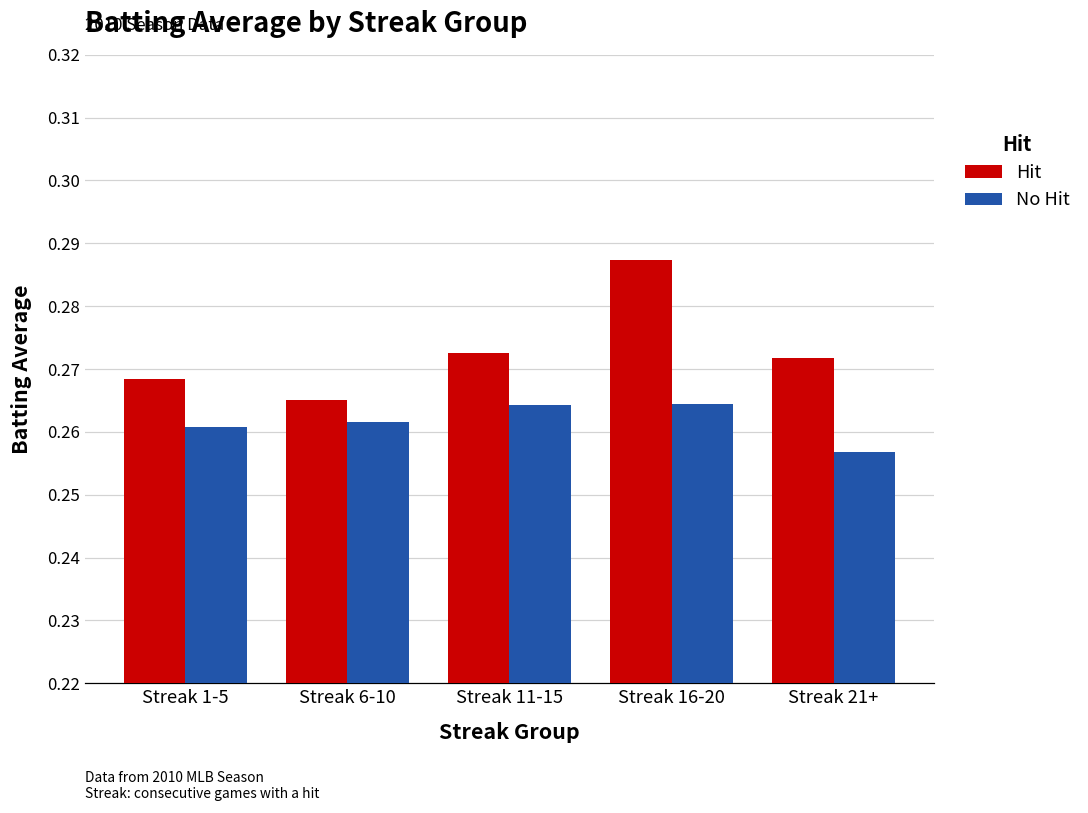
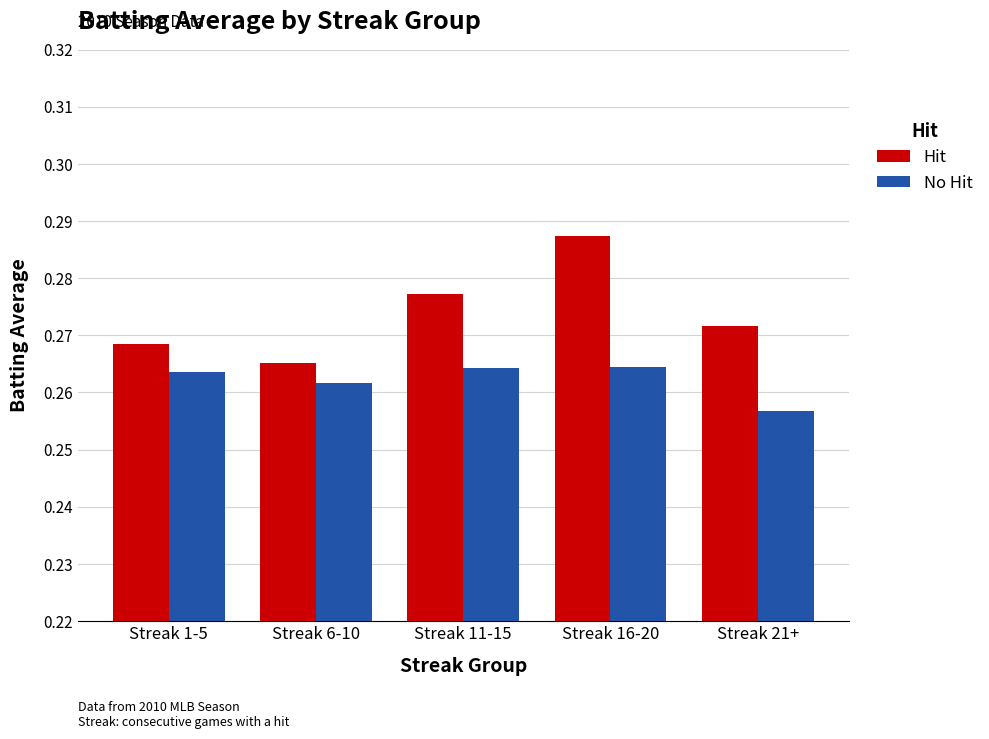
No Hit, Streak 1-5: 0.261 -> 0.264
Hit, Streak 11-15: 0.273 -> 0.277
